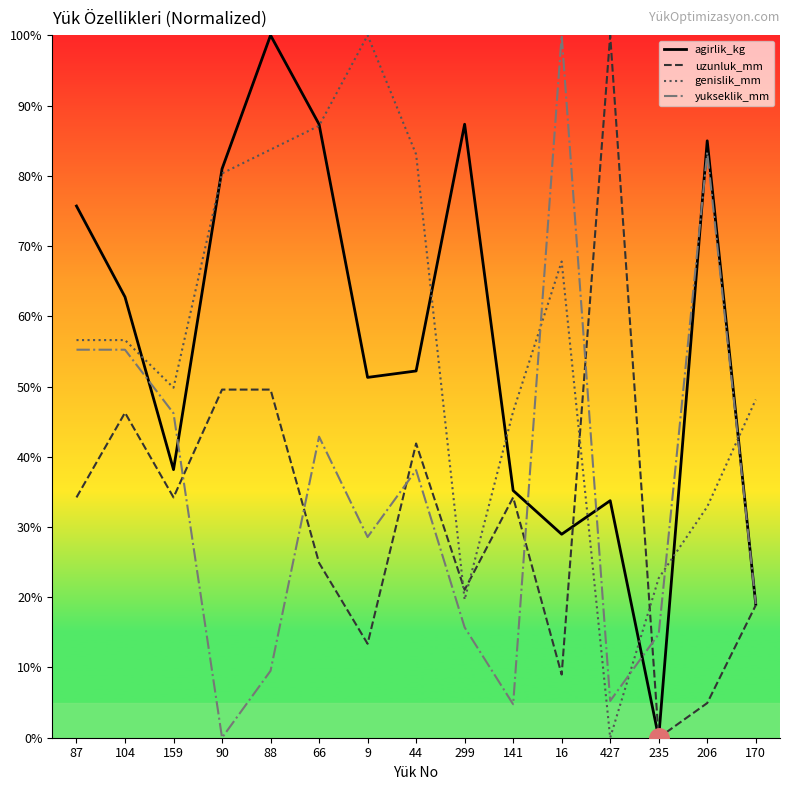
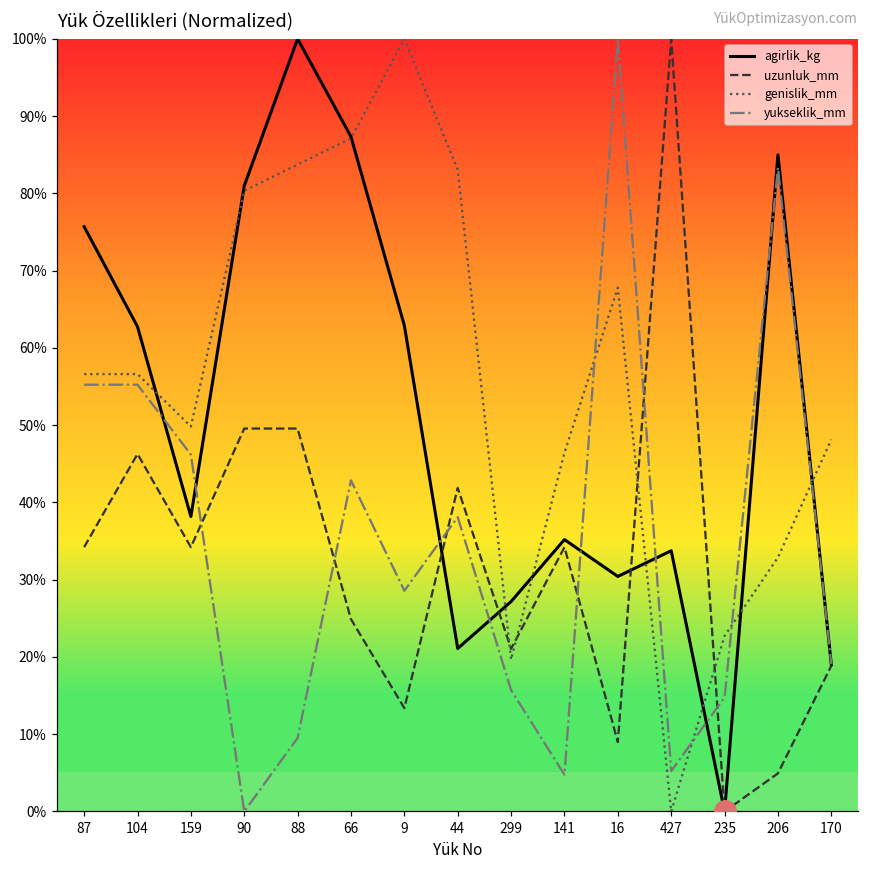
agirlik_kg, 9: 51% -> 63%
agirlik_kg, 44: 52% -> 21%
agirlik_kg, 299: 87% -> 27%
agirlik_kg, 16: 29% -> 30%
